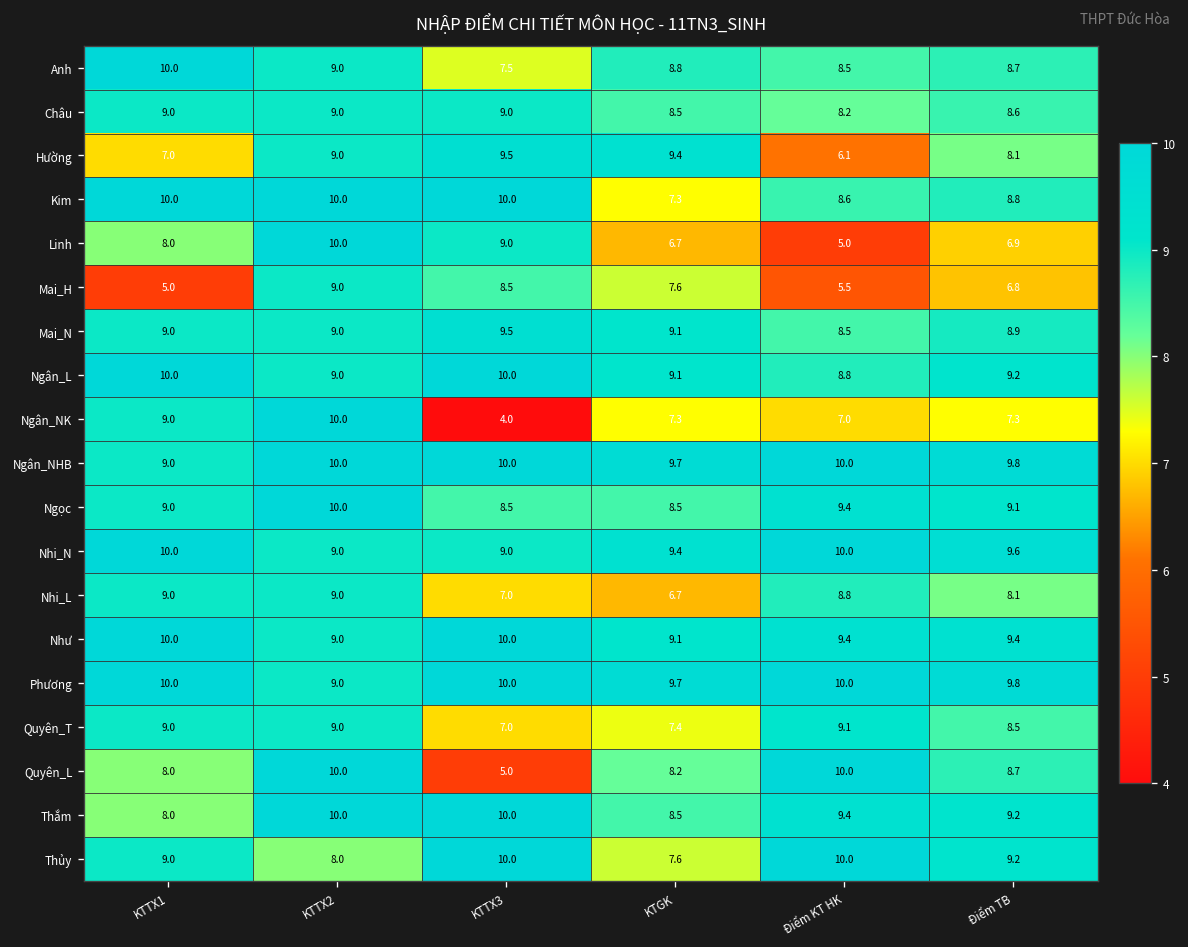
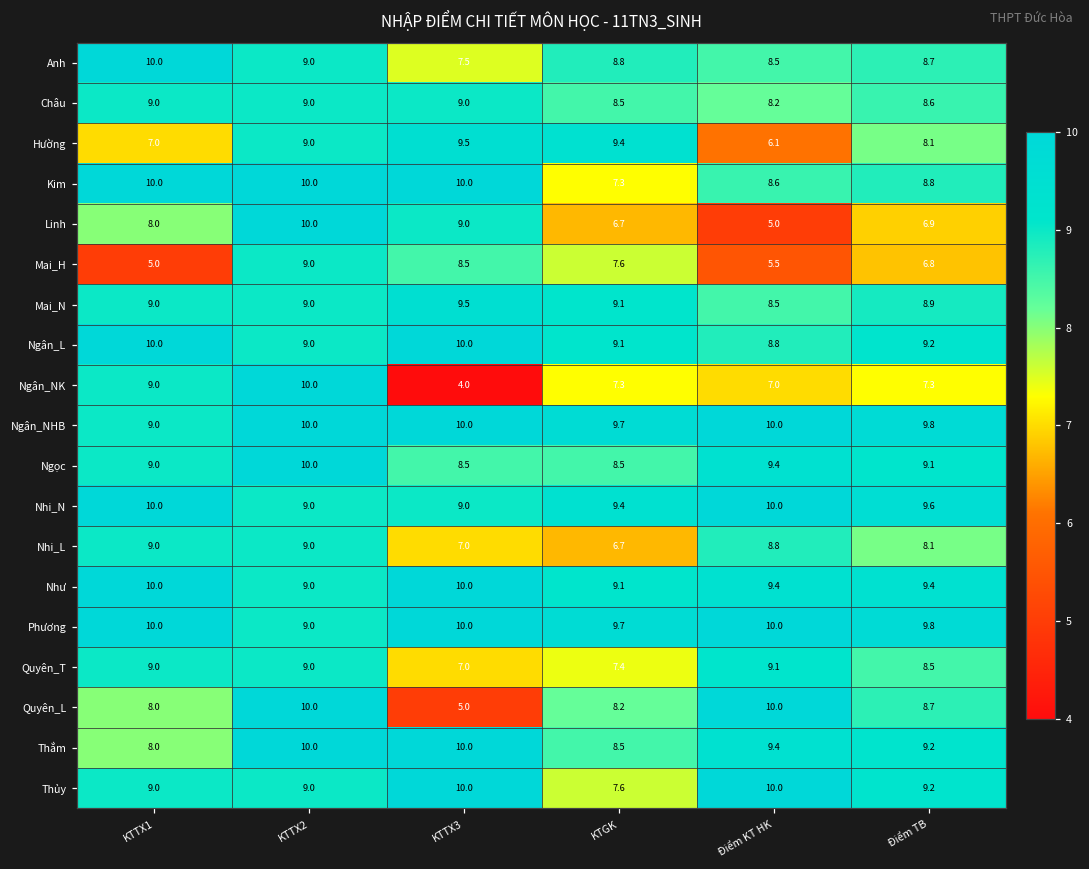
Thủy, KTTX2: 8.0 -> 9.0
